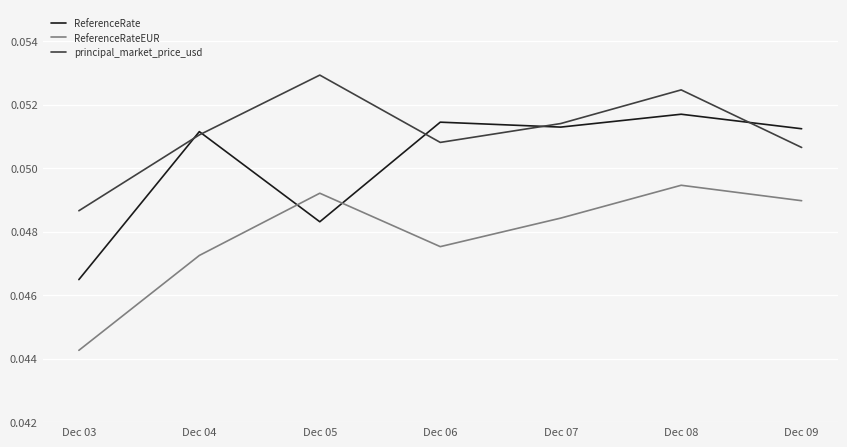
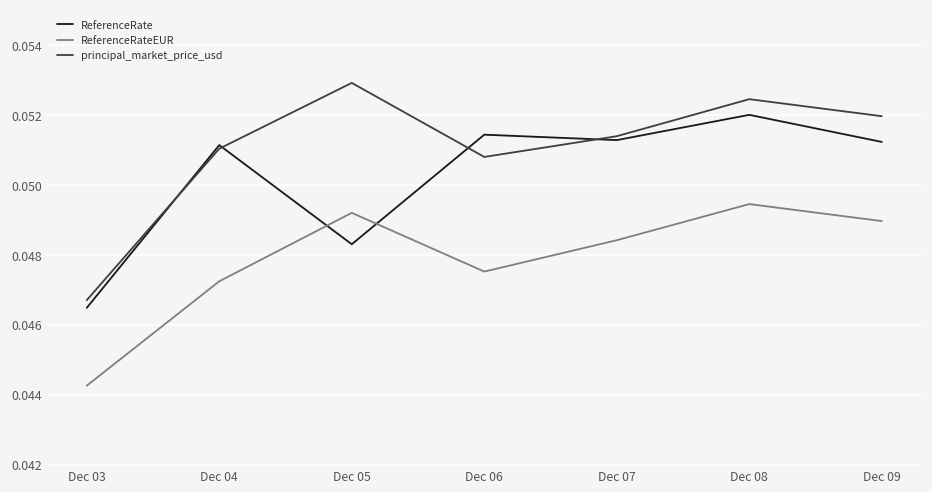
principal_market_price_usd, Dec 03: 0.0487 -> 0.0467
ReferenceRate, Dec 08: 0.0517 -> 0.0520
principal_market_price_usd, Dec 09: 0.0506 -> 0.0520
